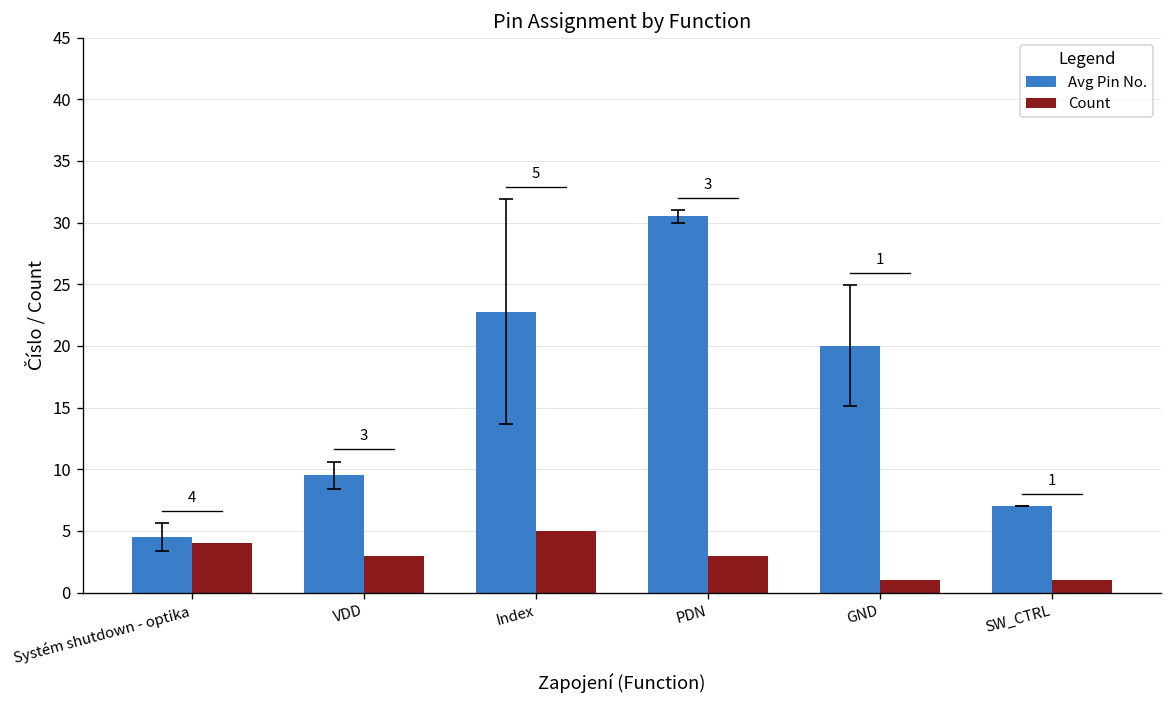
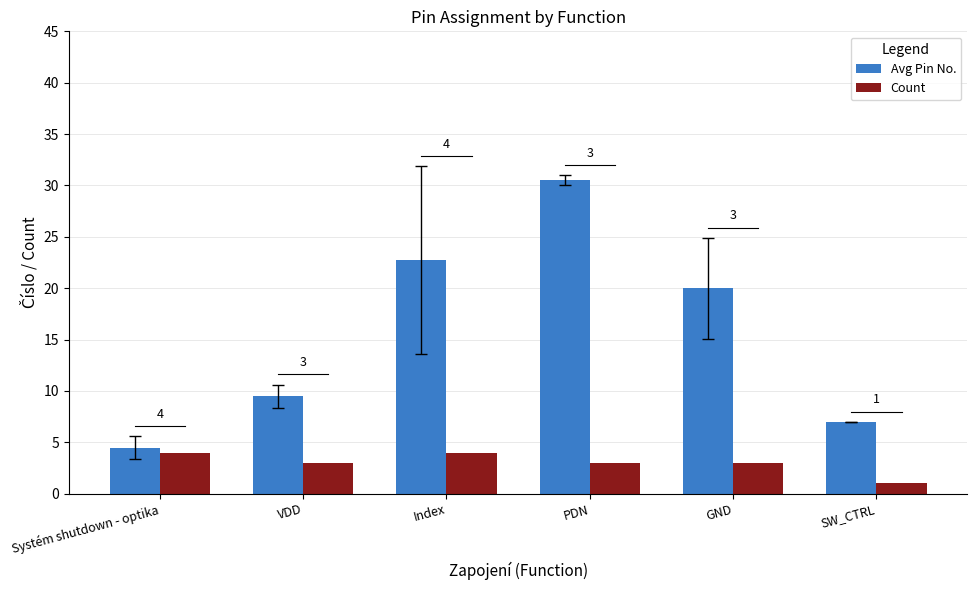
Count, Index: 5 -> 4
Count, GND: 1 -> 3
